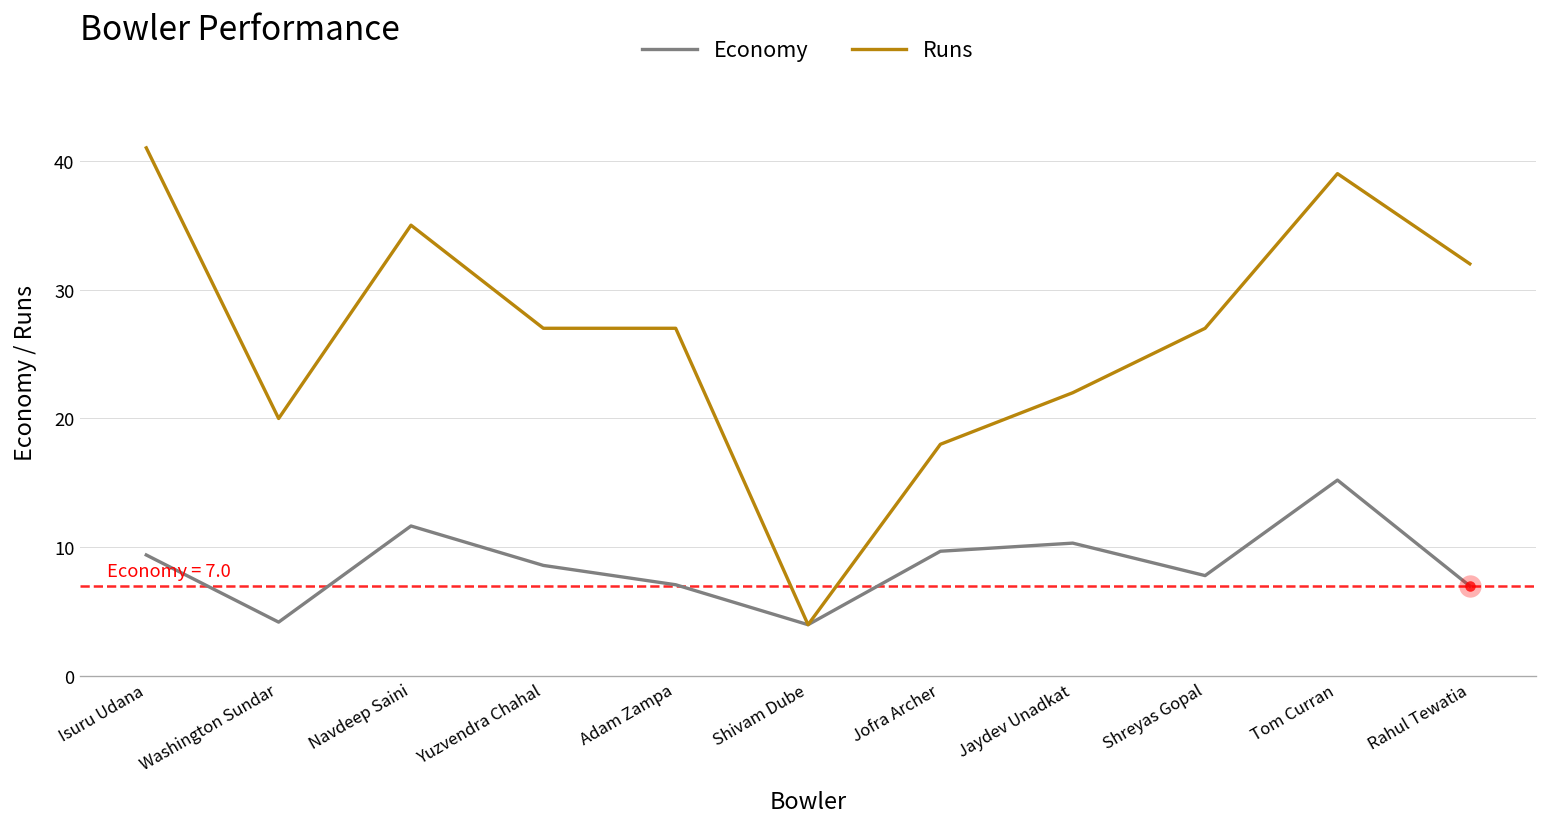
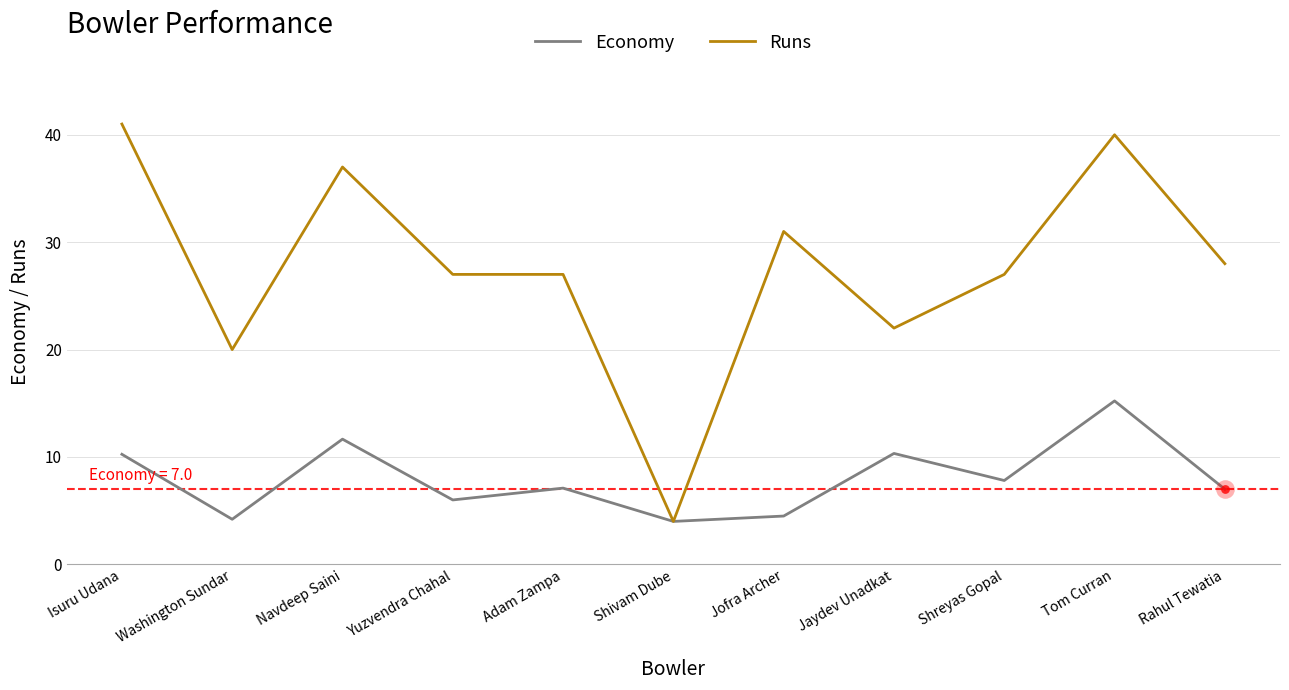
Economy, Isuru Udana: 9.4 -> 10.3
Runs, Navdeep Saini: 35 -> 37
Economy, Yuzvendra Chahal: 8.6 -> 6.0
Economy, Jofra Archer: 9.7 -> 4.5
Runs, Jofra Archer: 18 -> 31
Runs, Tom Curran: 39 -> 40
Runs, Rahul Tewatia: 32 -> 28
